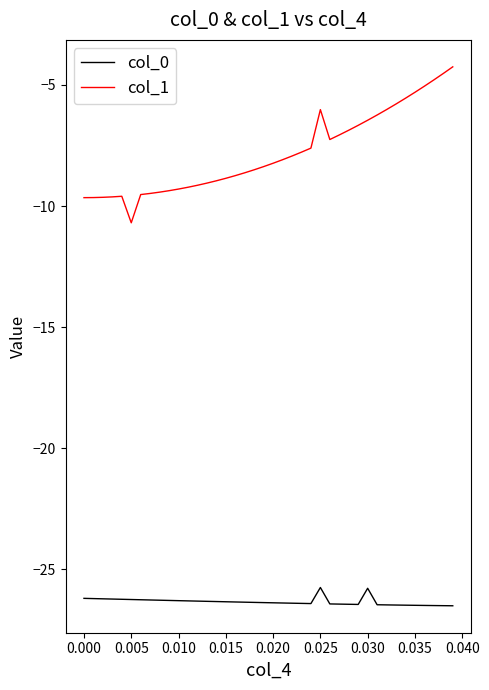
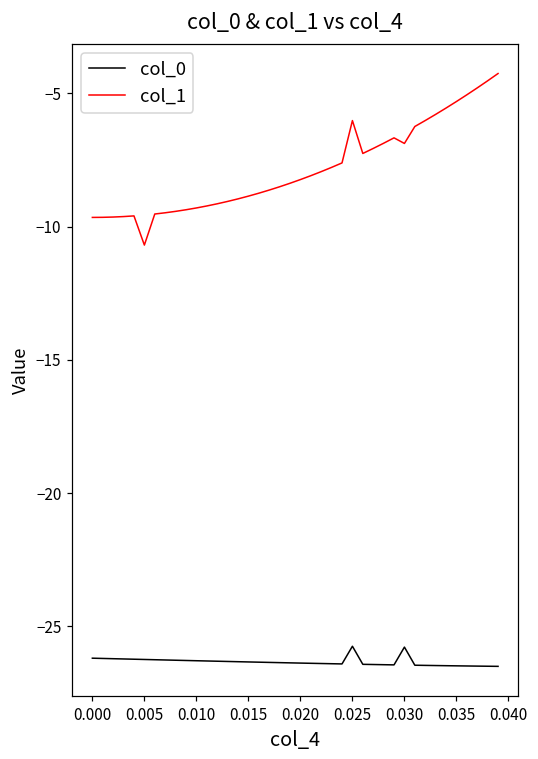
col_1, 0.030: -6.5 -> -6.9
